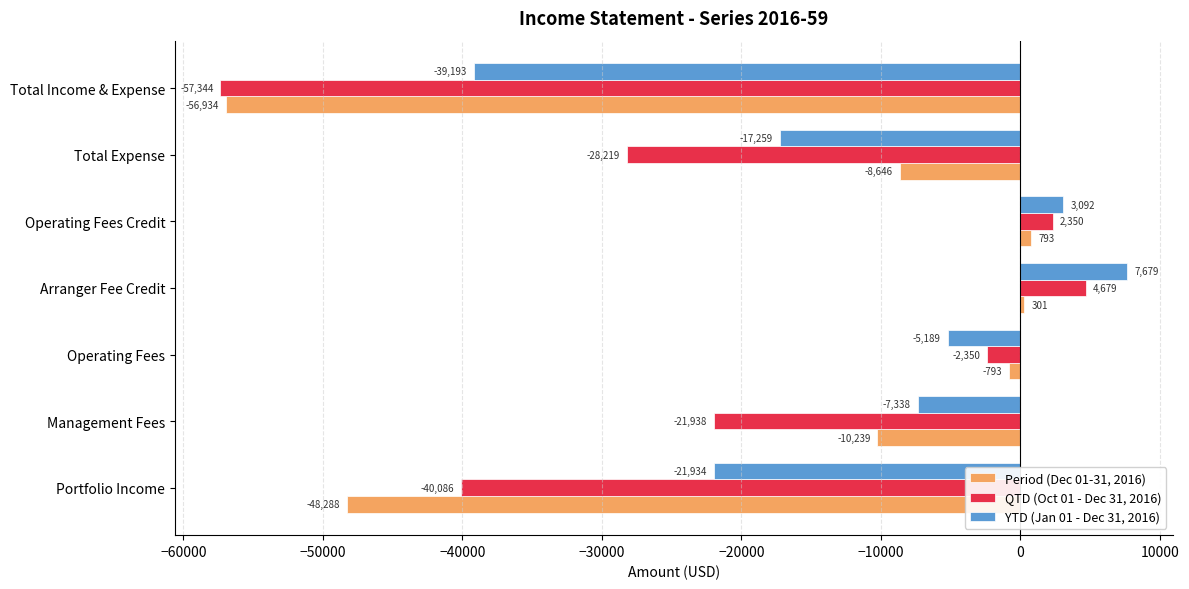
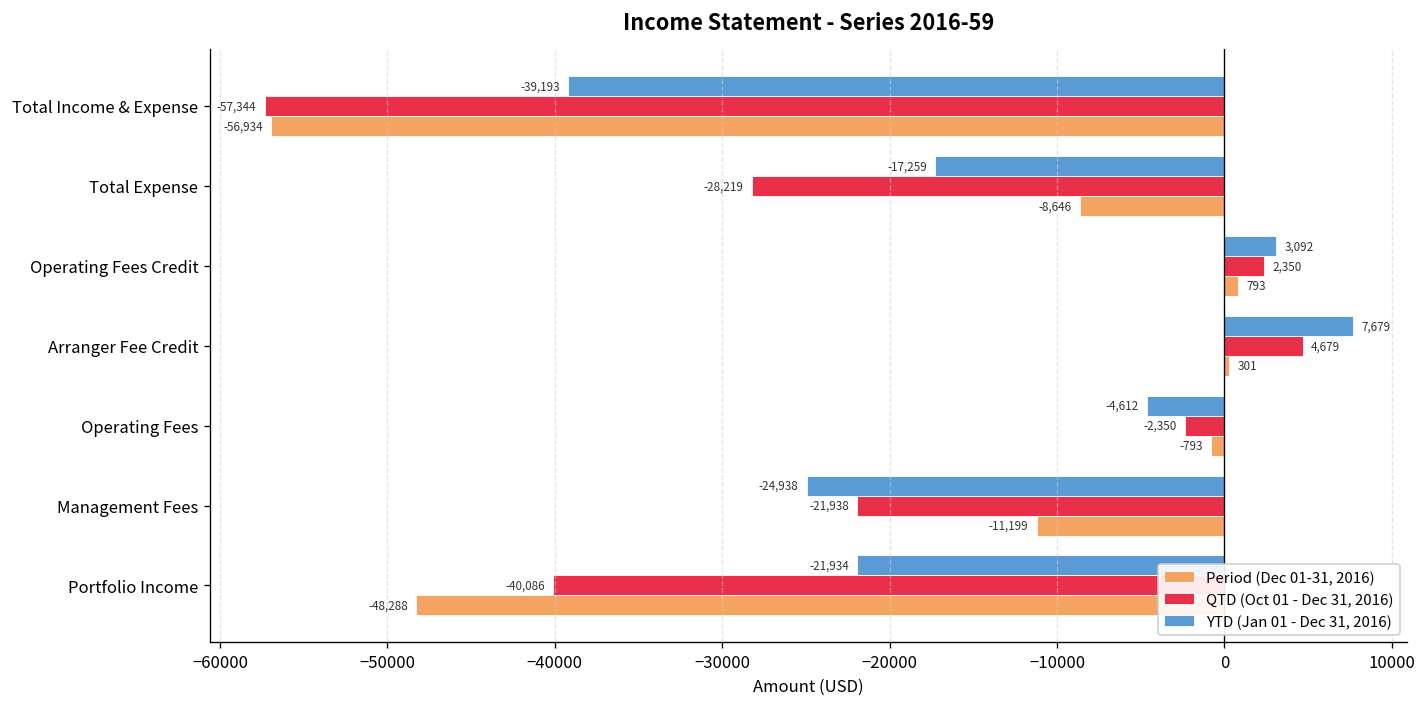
YTD (Jan 01 - Dec 31, 2016), Operating Fees: -5,189 -> -4,612
YTD (Jan 01 - Dec 31, 2016), Management Fees: -7,338 -> -24,938
Period (Dec 01-31, 2016), Management Fees: -10,239 -> -11,199
